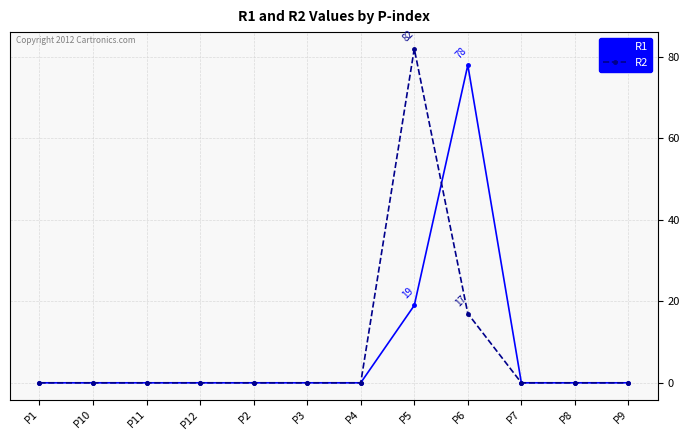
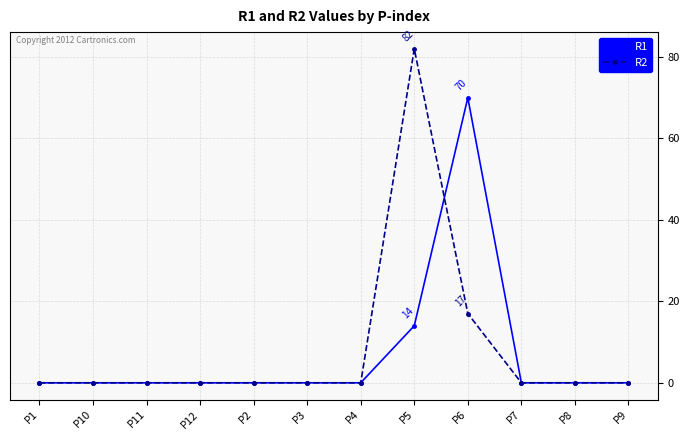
R1, P5: 19 -> 14
R1, P6: 78 -> 70
